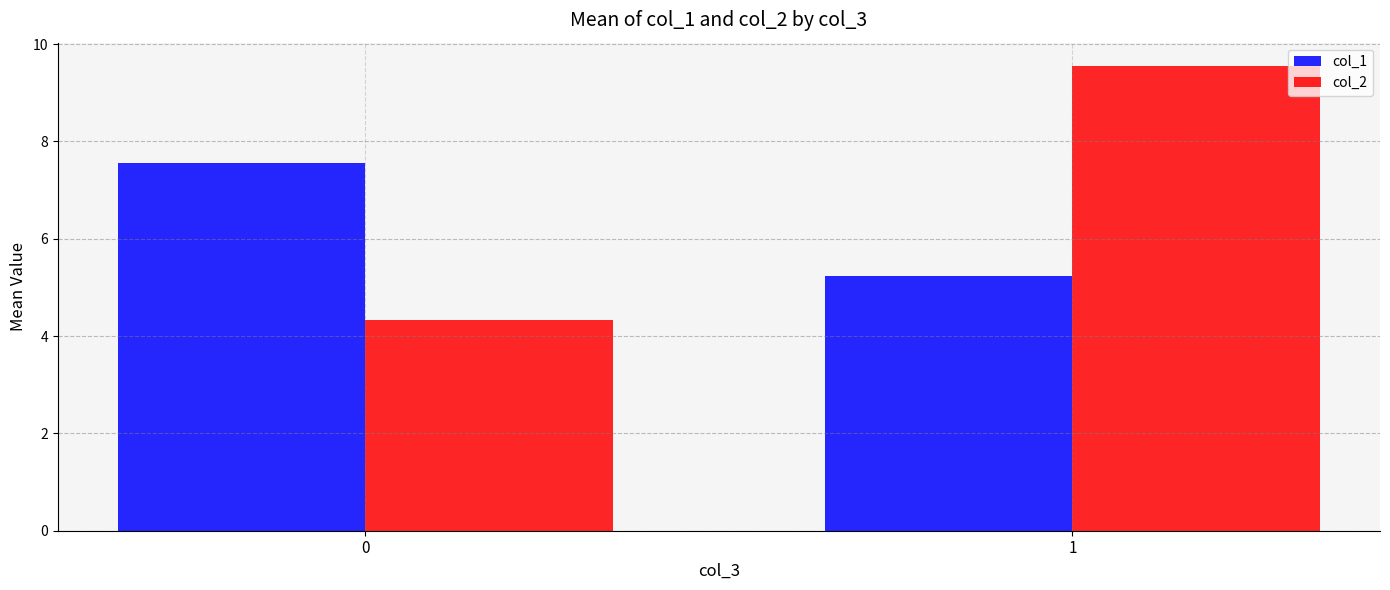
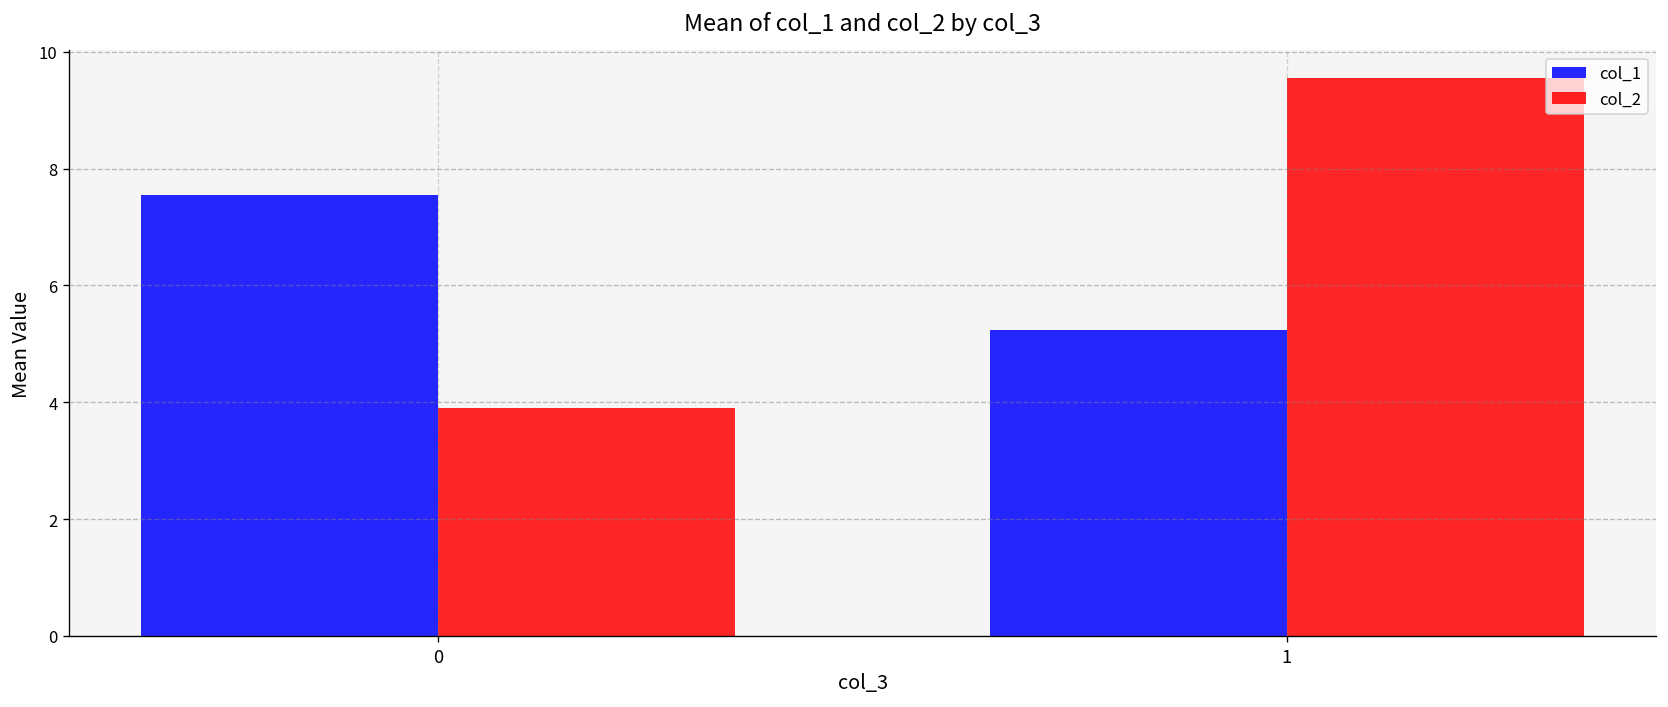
col_2, 0: 4.3 -> 3.9
